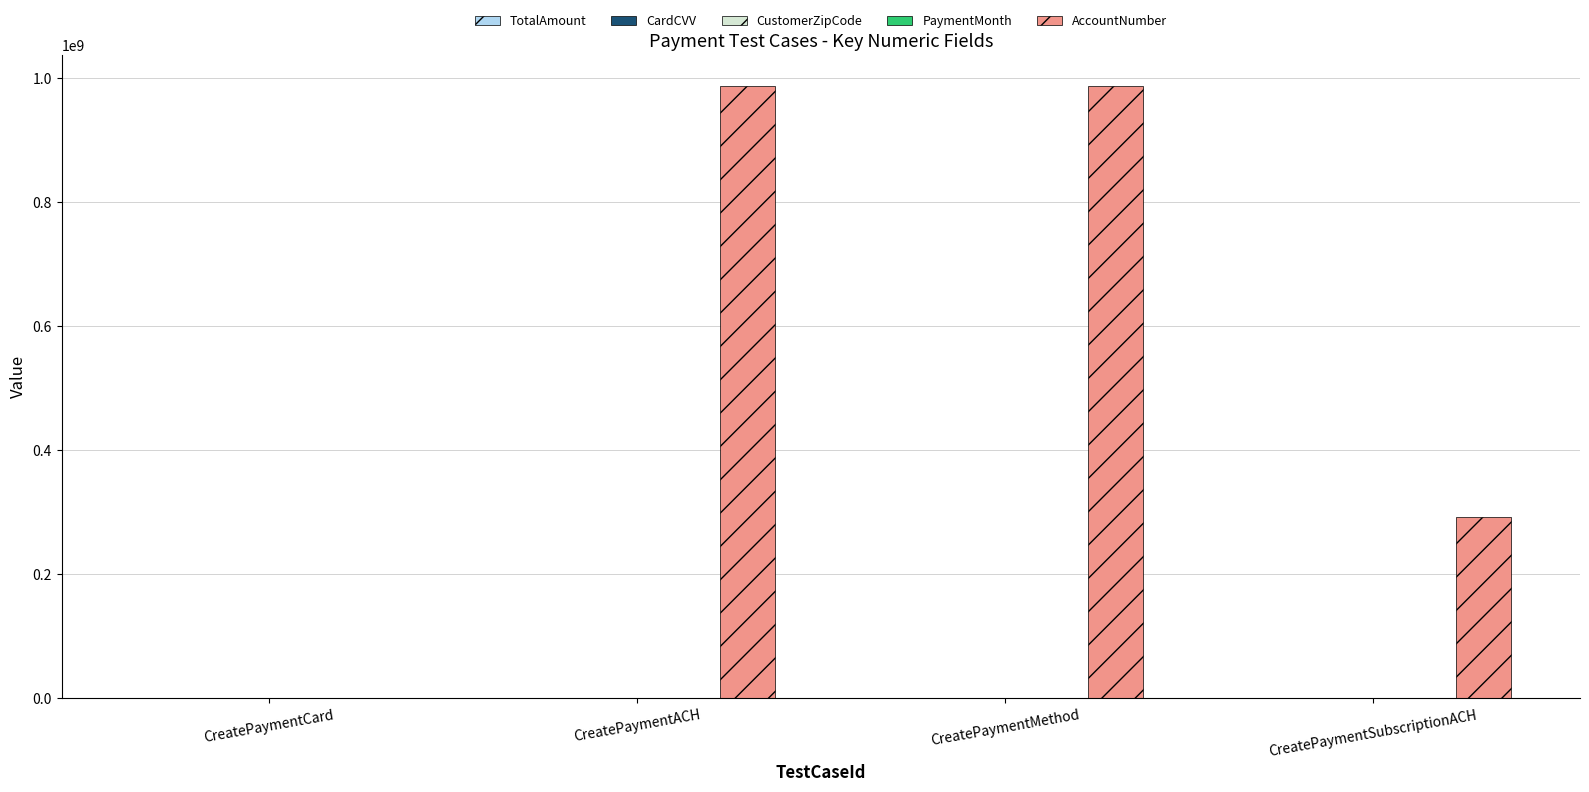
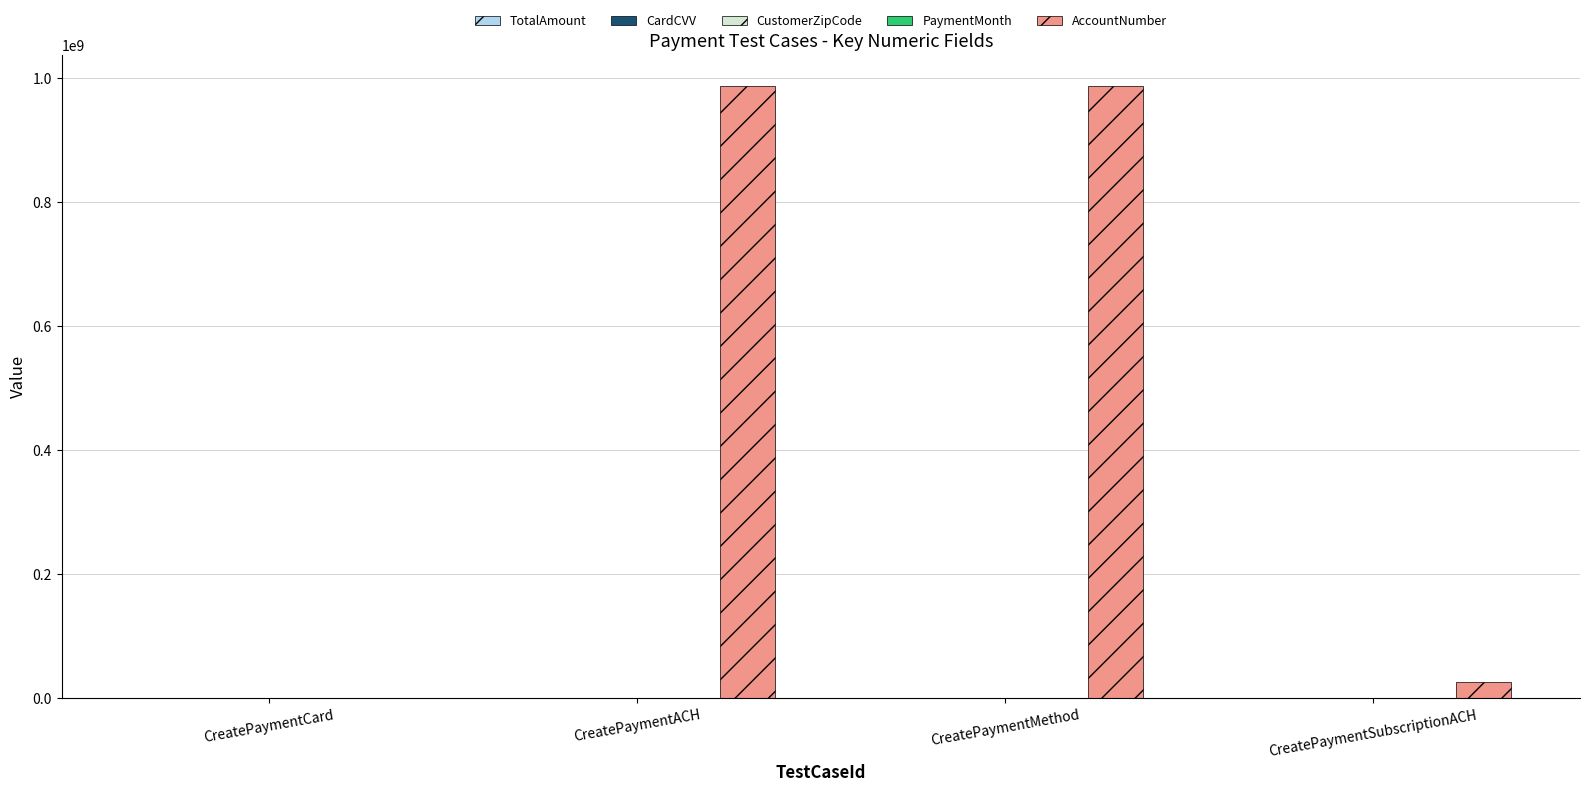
AccountNumber, CreatePaymentSubscriptionACH: 290000000 -> 30000000
